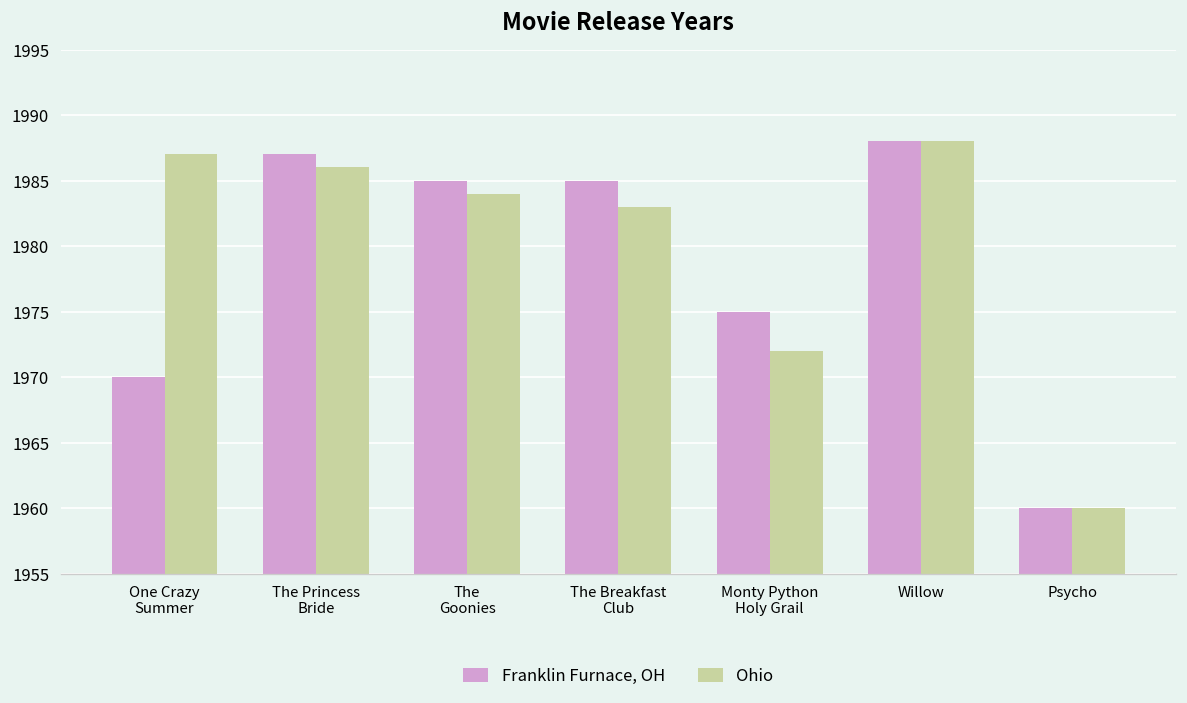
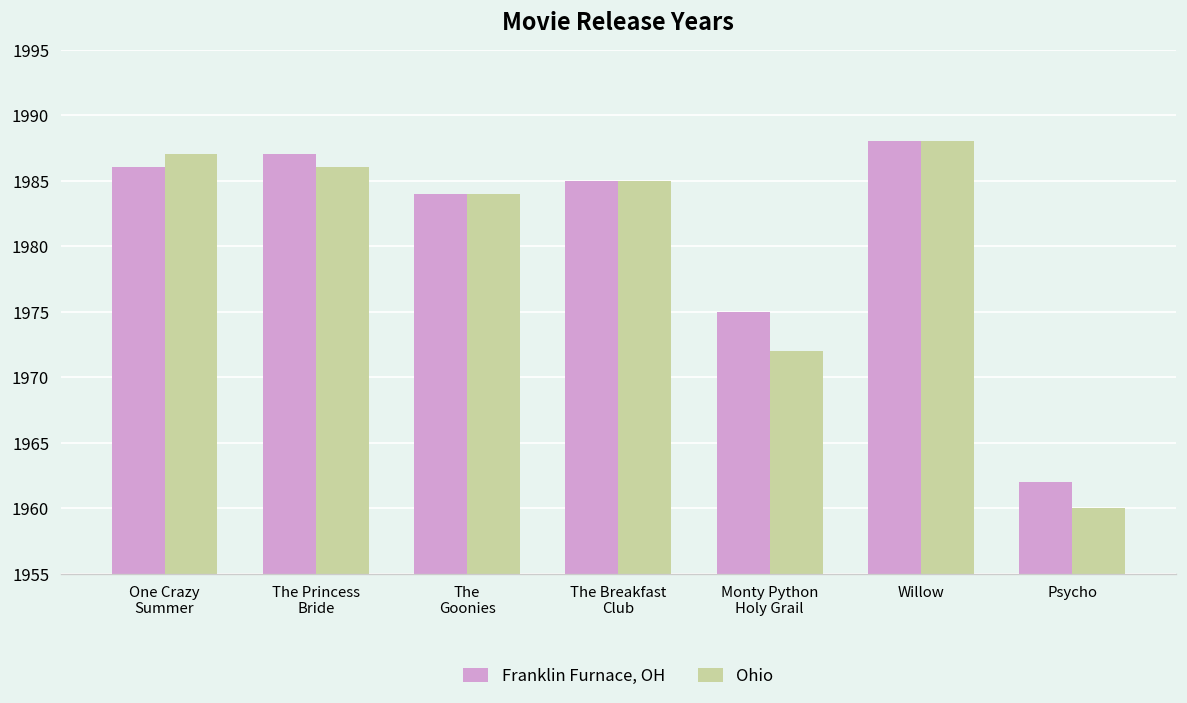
Franklin Furnace, OH, One Crazy Summer: 1970 -> 1986
Franklin Furnace, OH, The Goonies: 1985 -> 1984
Ohio, The Breakfast Club: 1983 -> 1985
Franklin Furnace, OH, Psycho: 1960 -> 1962
